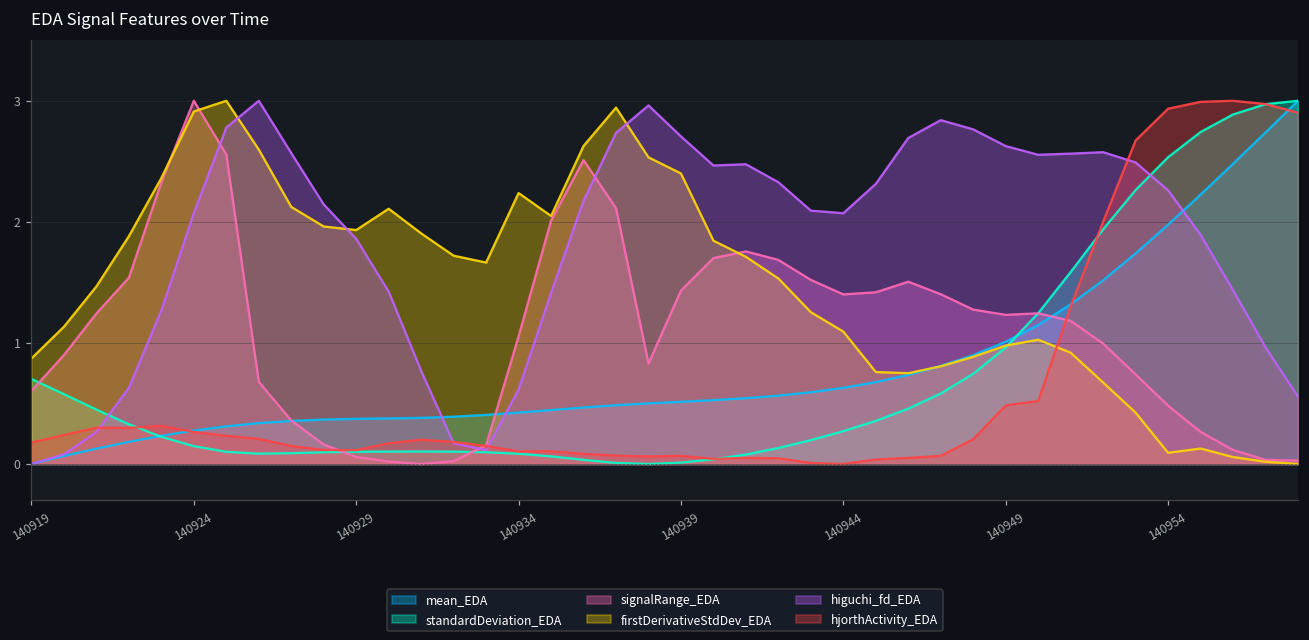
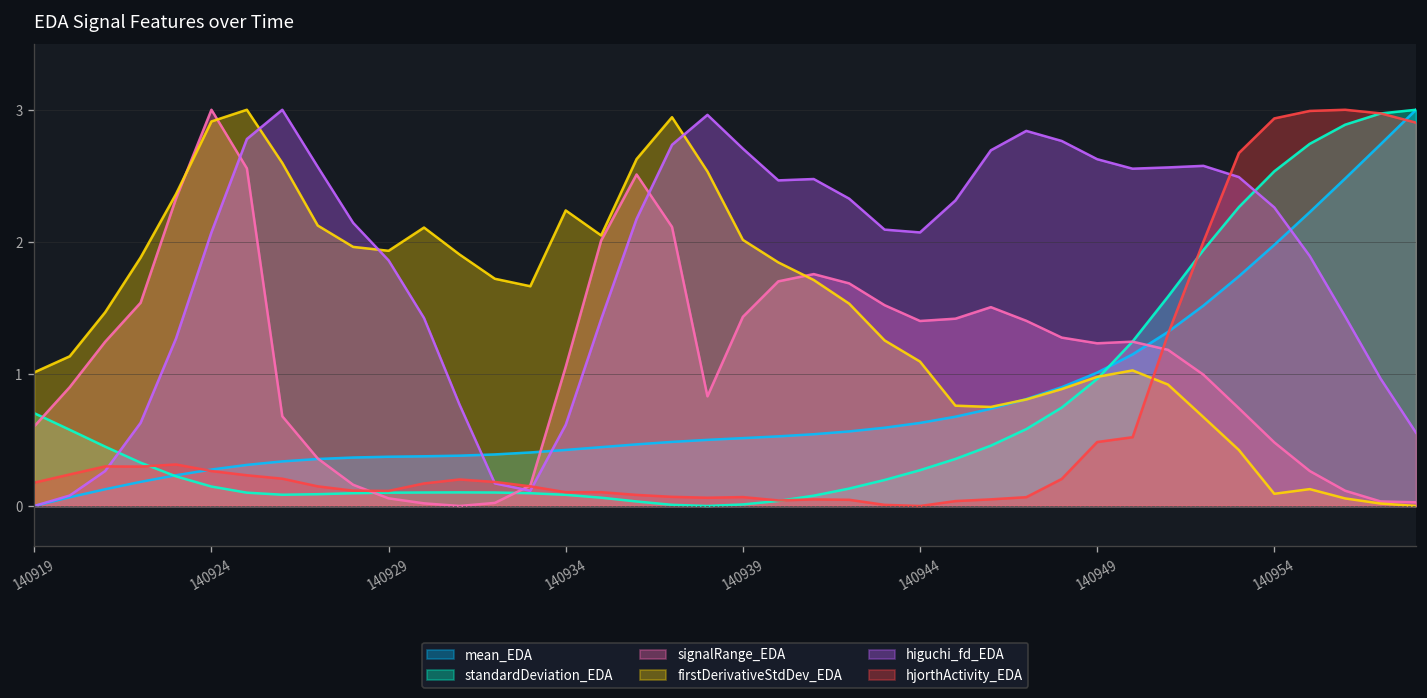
firstDerivativeStdDev_EDA, 140919: 0.87 -> 1.01
firstDerivativeStdDev_EDA, 140939: 2.40 -> 2.01
